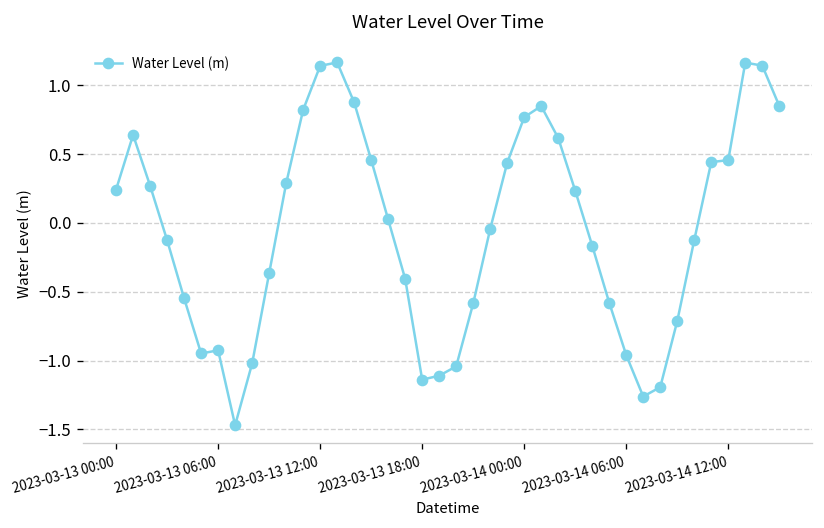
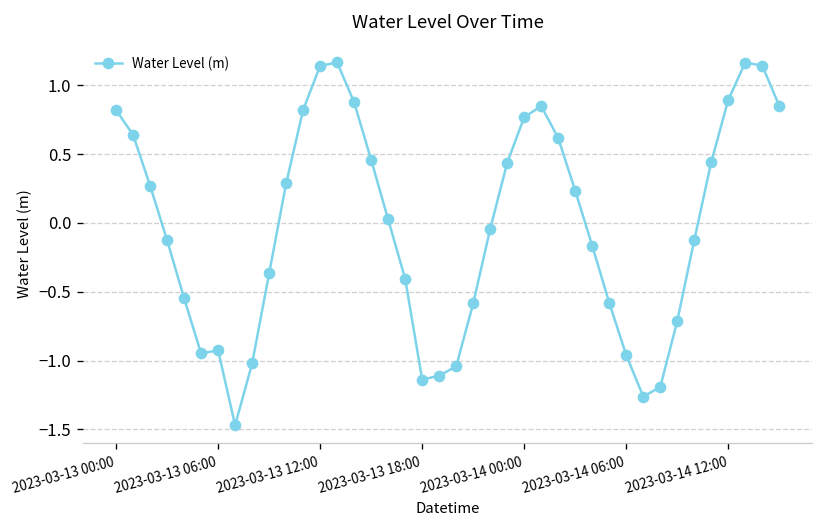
2023-03-13 00:00: 0.24 -> 0.82
2023-03-14 12:00: 0.46 -> 0.89
